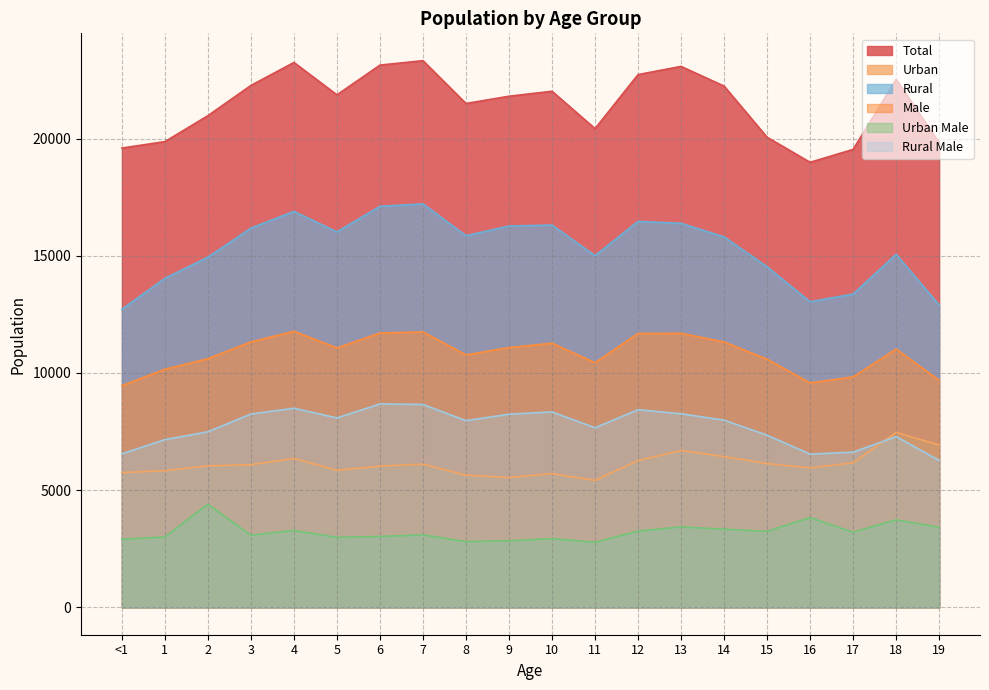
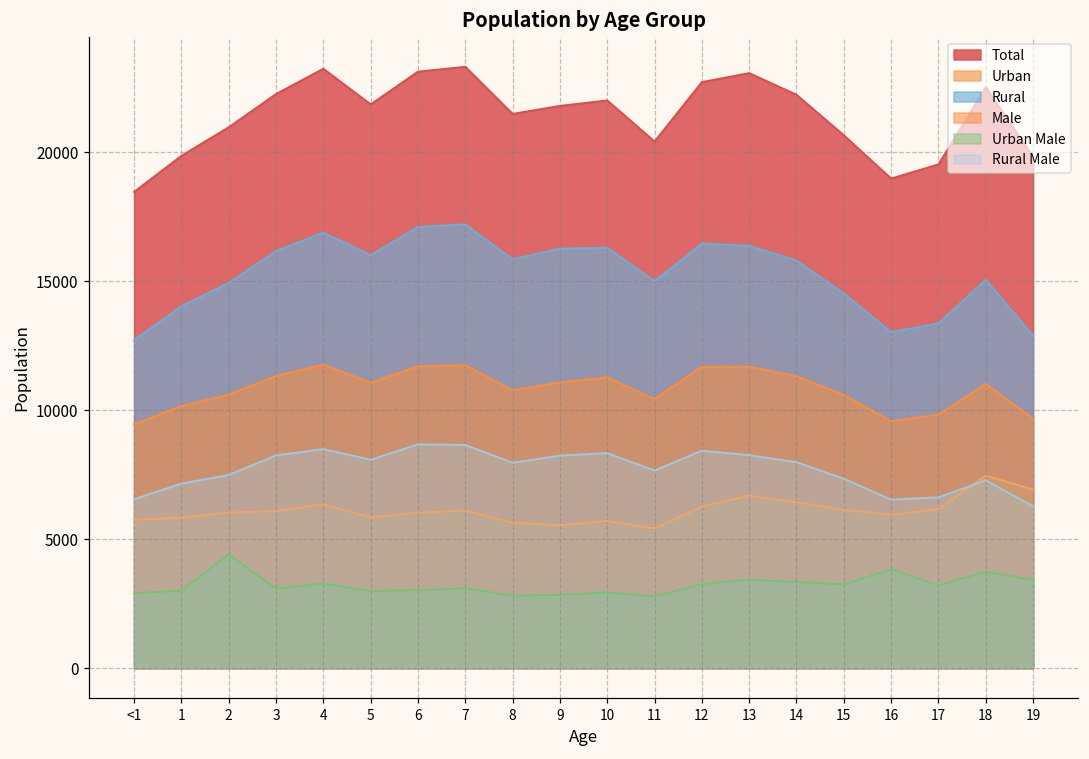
Total, <1: 19600 -> 18500
Total, 15: 20100 -> 20700
